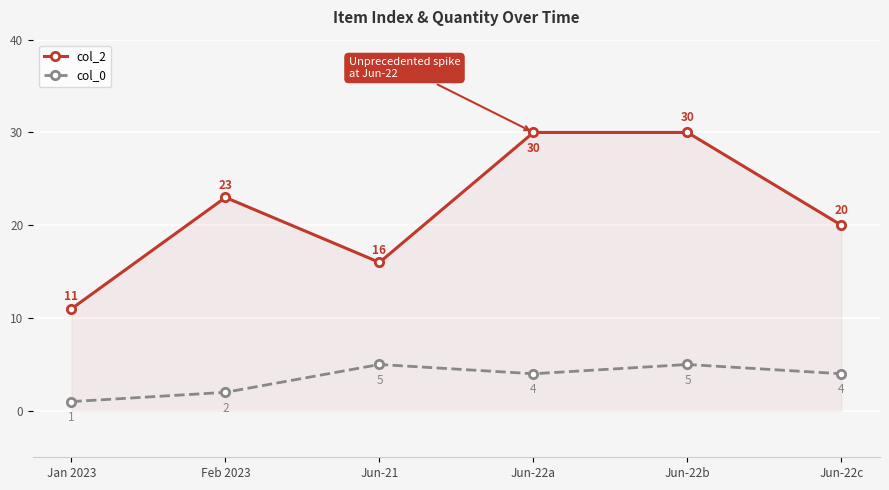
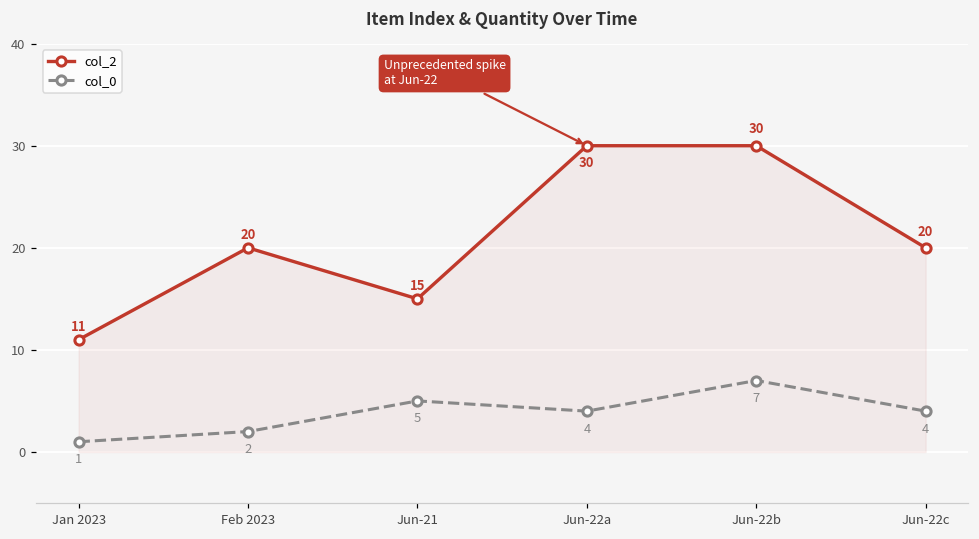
col_2, Feb 2023: 23 -> 20
col_2, Jun-21: 16 -> 15
col_0, Jun-22b: 5 -> 7
